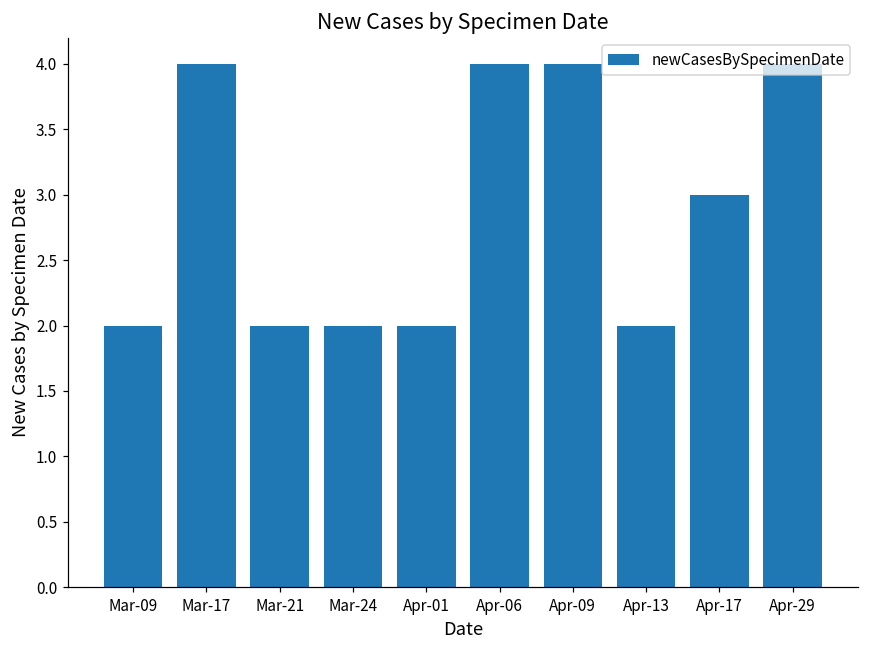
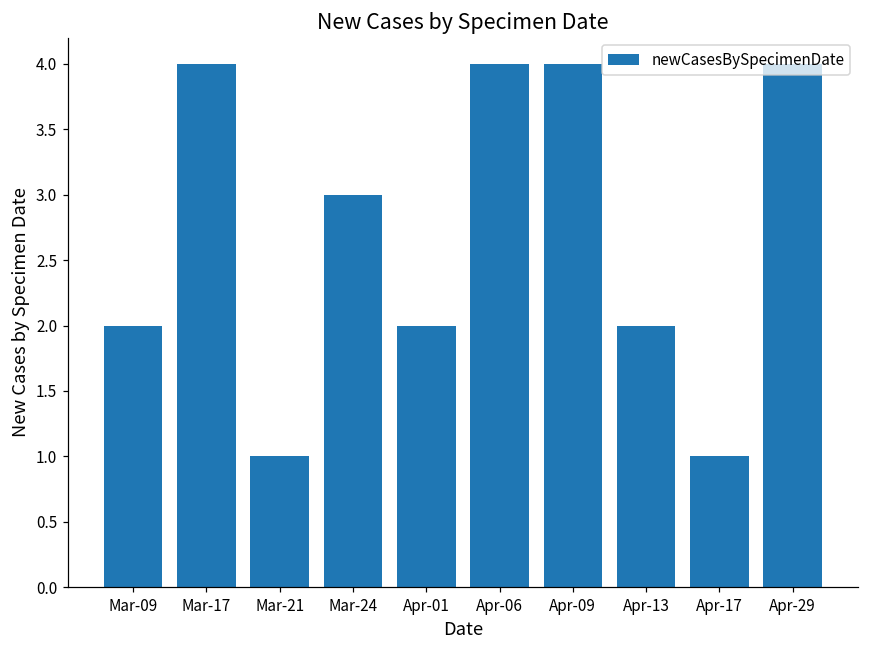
Mar-21: 2 -> 1
Mar-24: 2 -> 3
Apr-17: 3 -> 1
